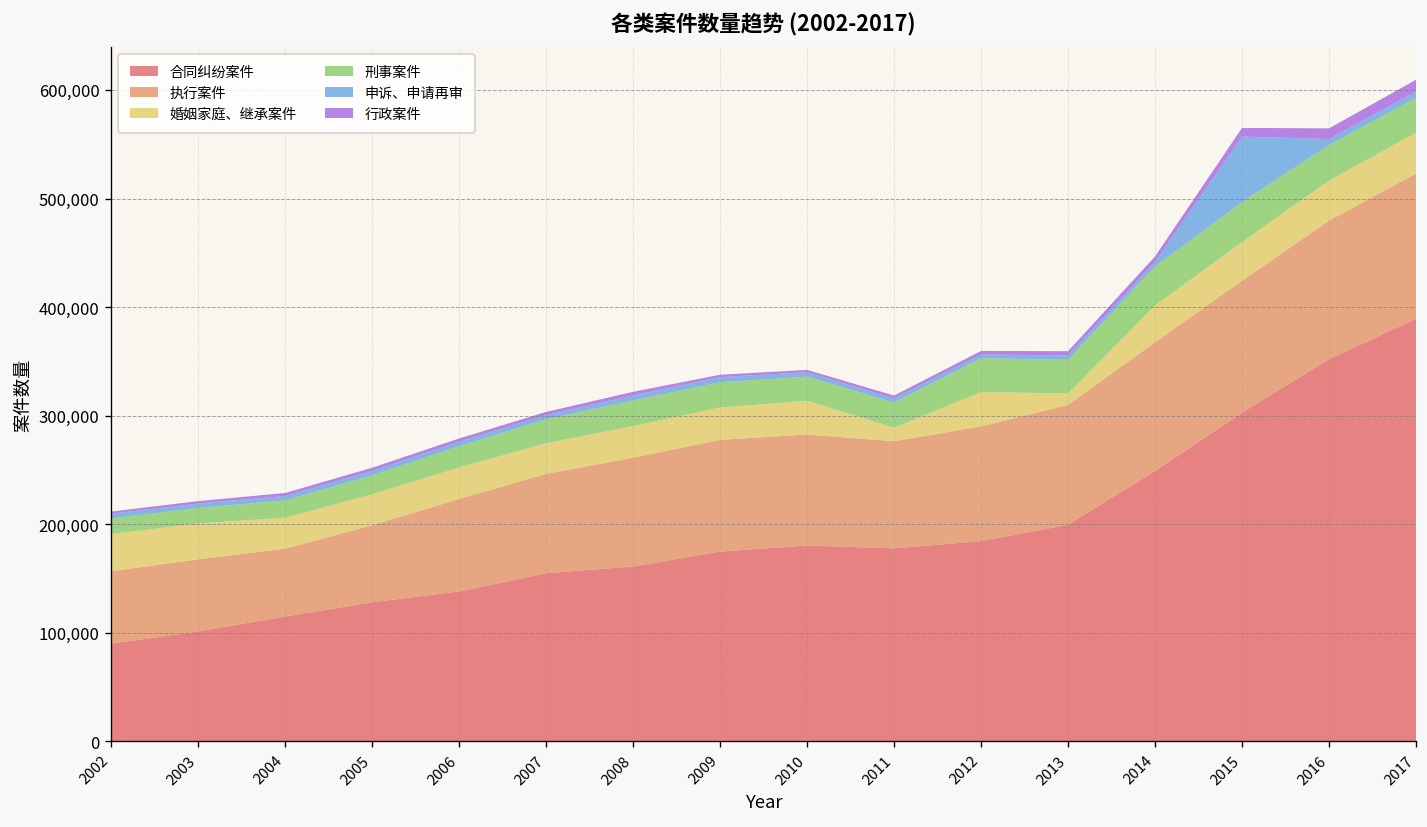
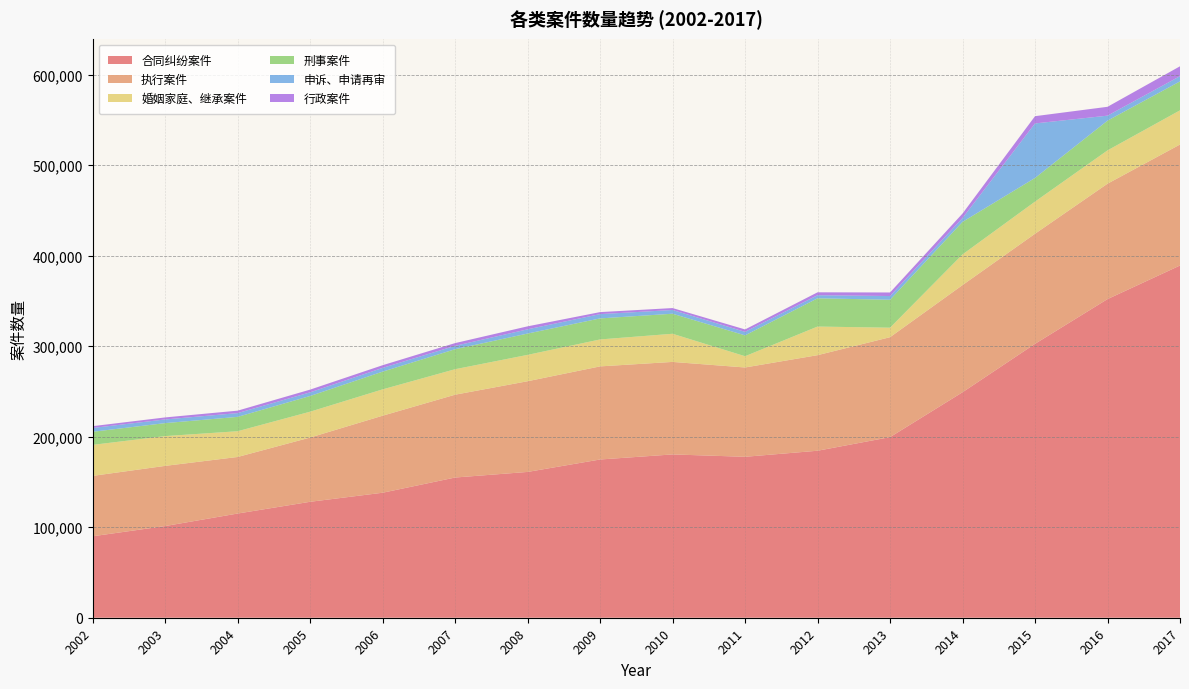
刑事案件, 2015: 40,000 -> 30,000
